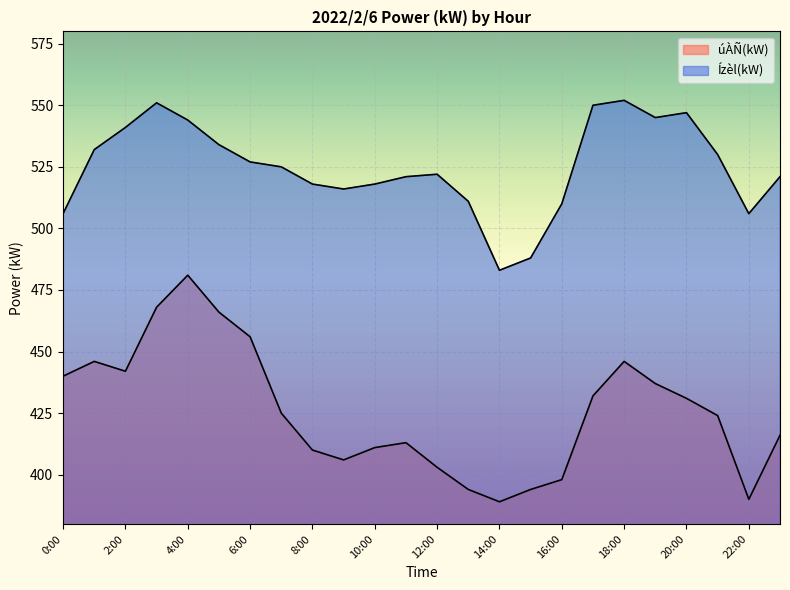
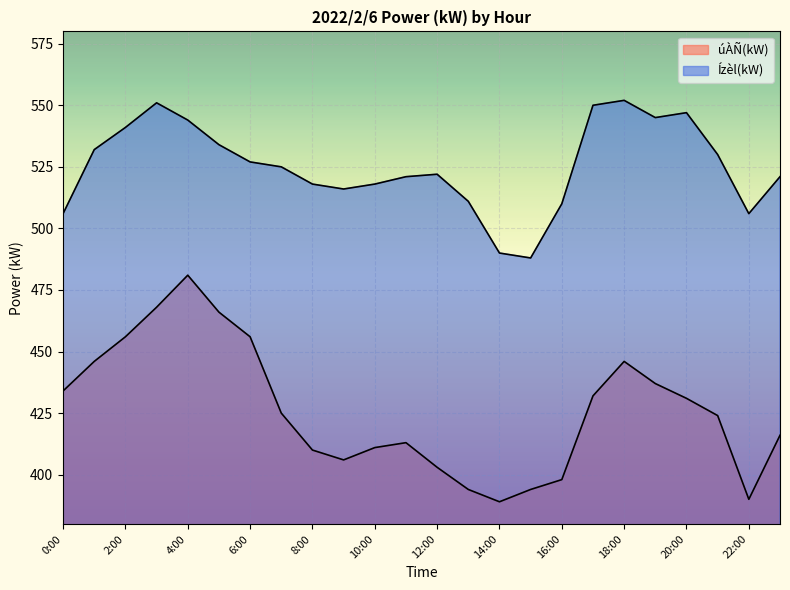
úÀÑ(kW), 0:00: 440 -> 434
úÀÑ(kW), 2:00: 442 -> 456
Ízèl(kW), 14:00: 483 -> 490
